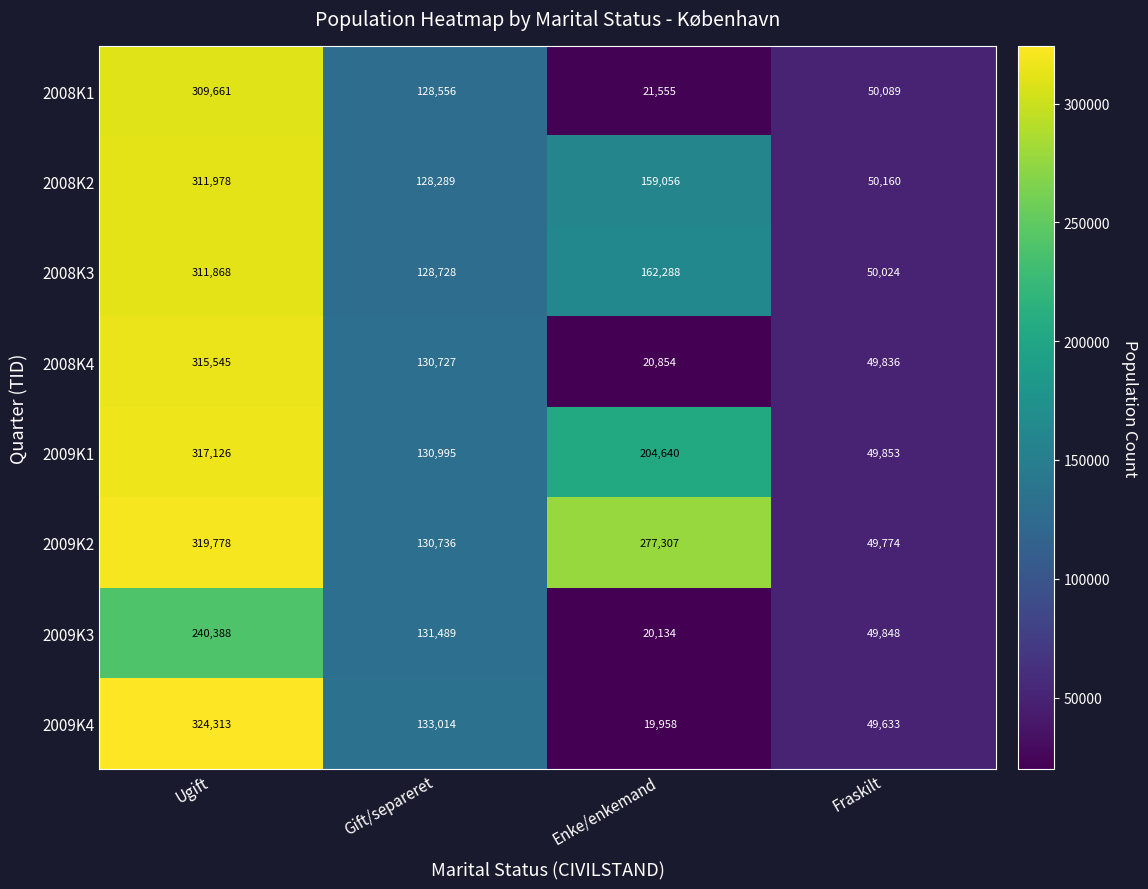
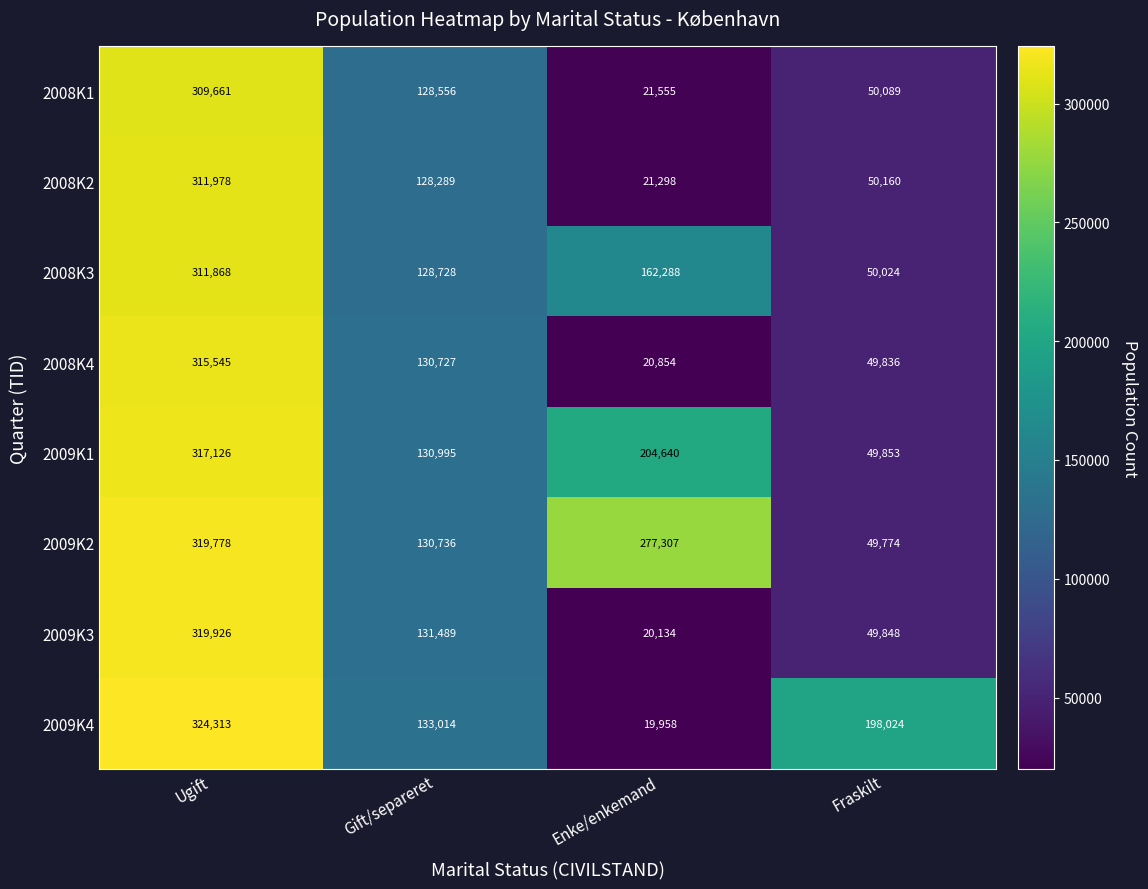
2008K2, Enke/enkemand: 159,056 -> 21,298
2009K3, Ugift: 240,388 -> 319,926
2009K4, Fraskilt: 49,633 -> 198,024
